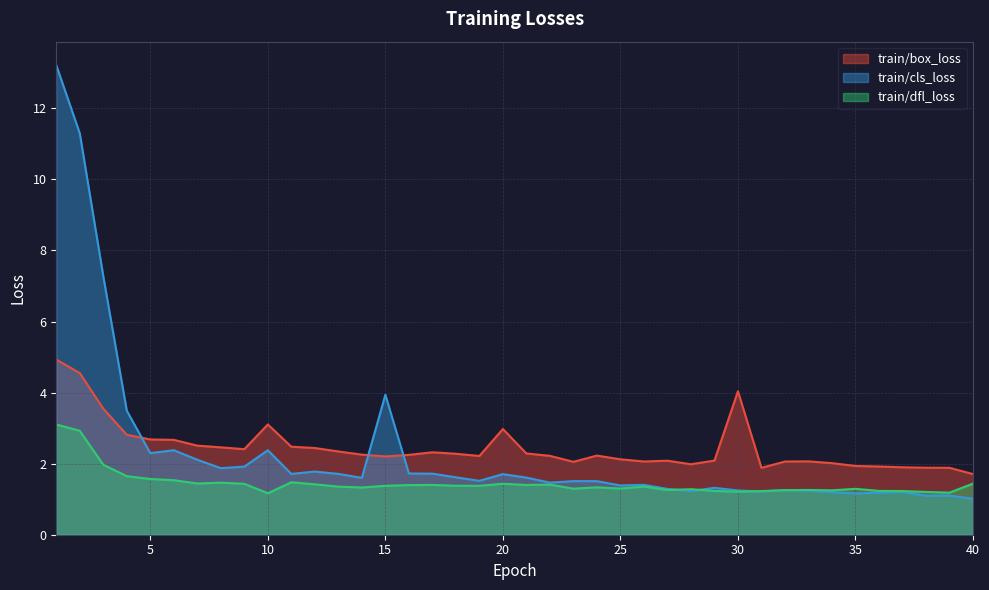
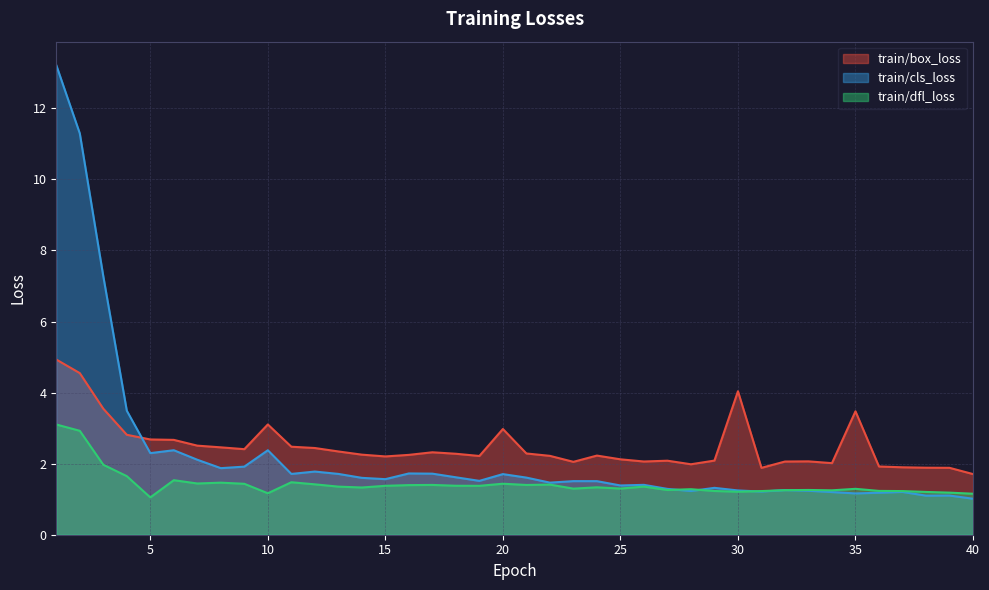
train/dfl_loss, 5: 1.6 -> 1.1
train/cls_loss, 15: 3.9 -> 1.6
train/box_loss, 35: 1.9 -> 3.5
train/dfl_loss, 40: 1.4 -> 1.2
